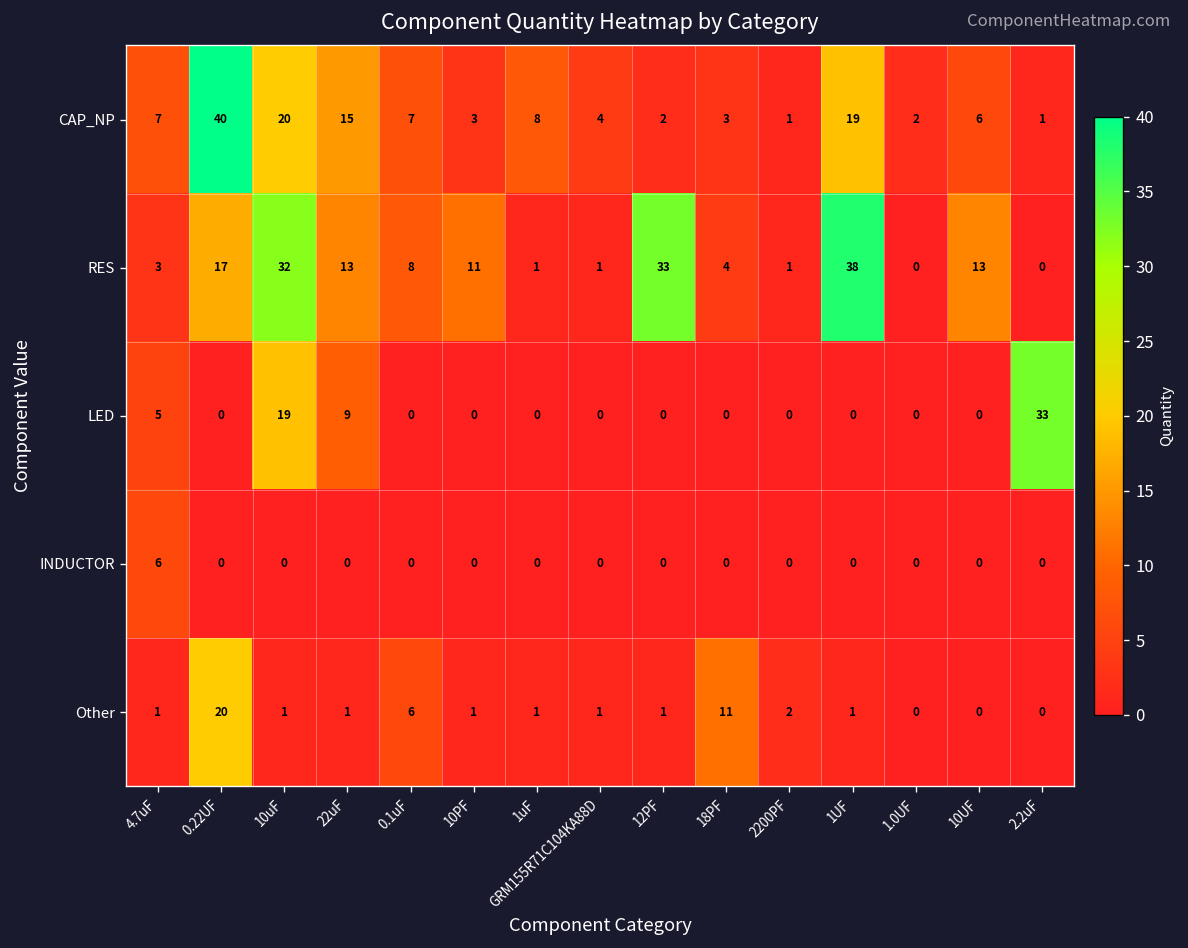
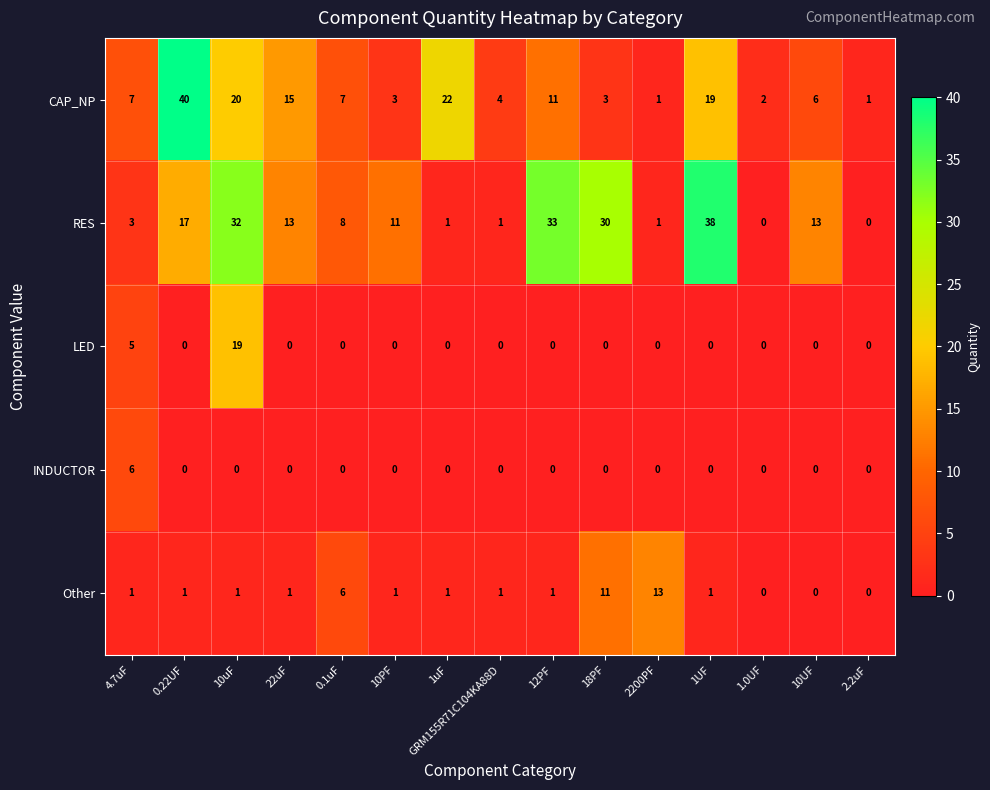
CAP_NP, 1uF: 8 -> 22
CAP_NP, 12PF: 2 -> 11
RES, 18PF: 4 -> 30
LED, 22uF: 9 -> 0
LED, 2.2uF: 33 -> 0
Other, 0.22UF: 20 -> 1
Other, 2200PF: 2 -> 13
